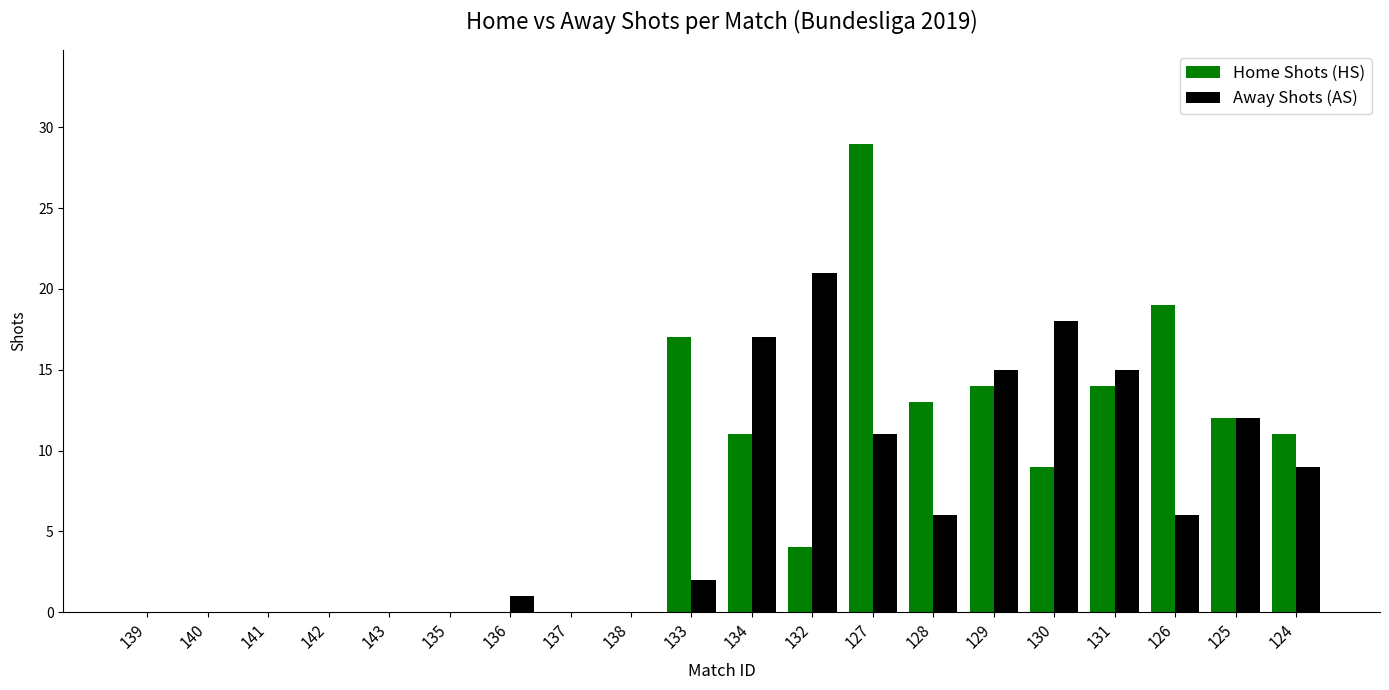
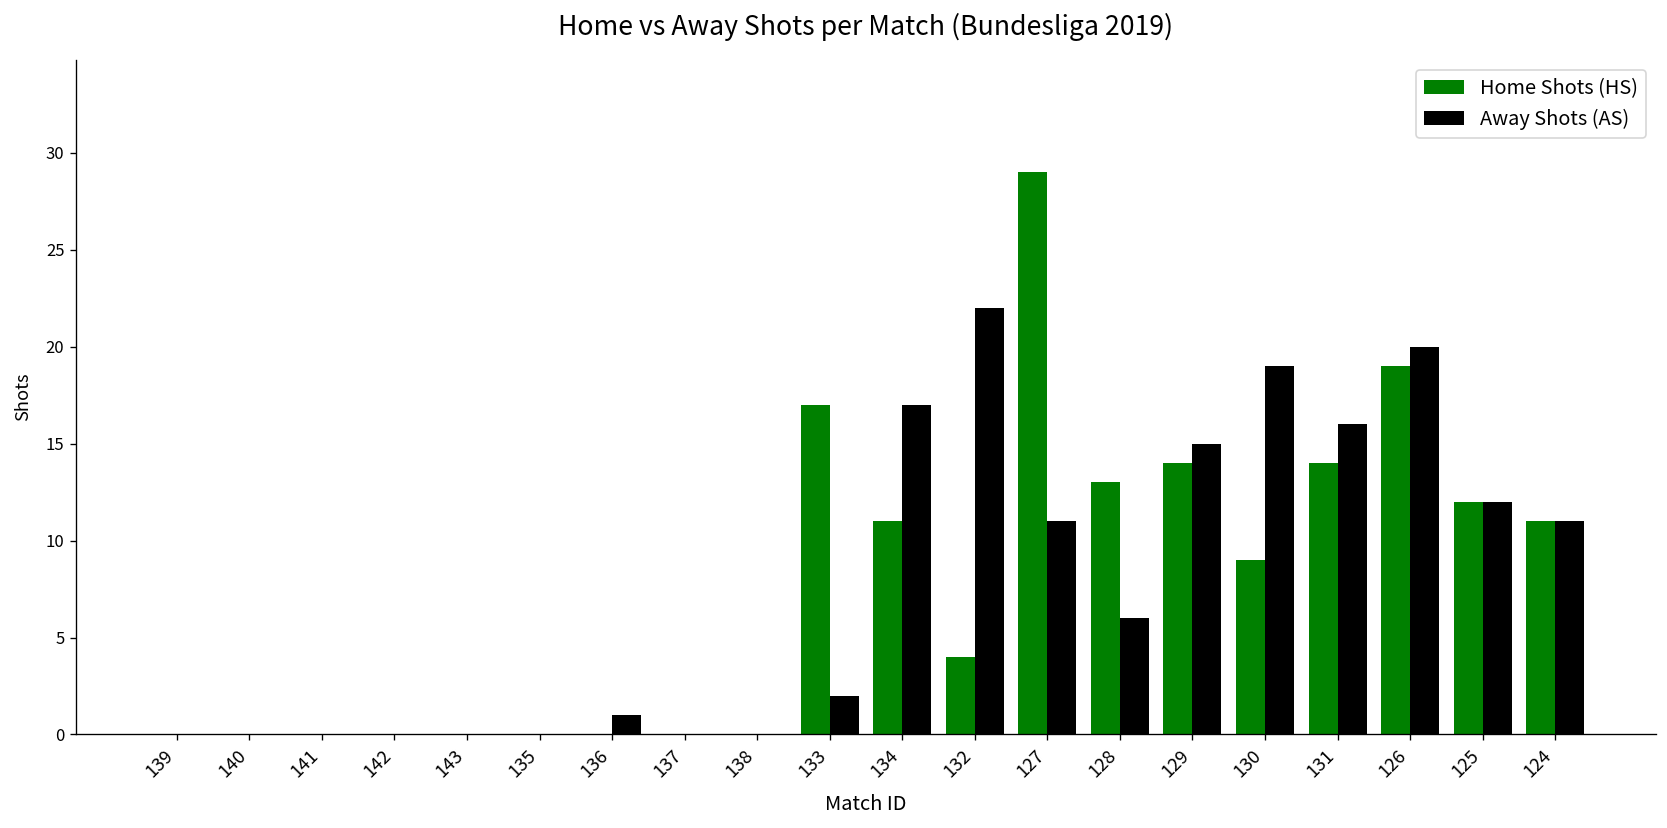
Away Shots (AS), 132: 21 -> 22
Away Shots (AS), 130: 18 -> 19
Away Shots (AS), 131: 15 -> 16
Away Shots (AS), 126: 6 -> 20
Away Shots (AS), 124: 9 -> 11
